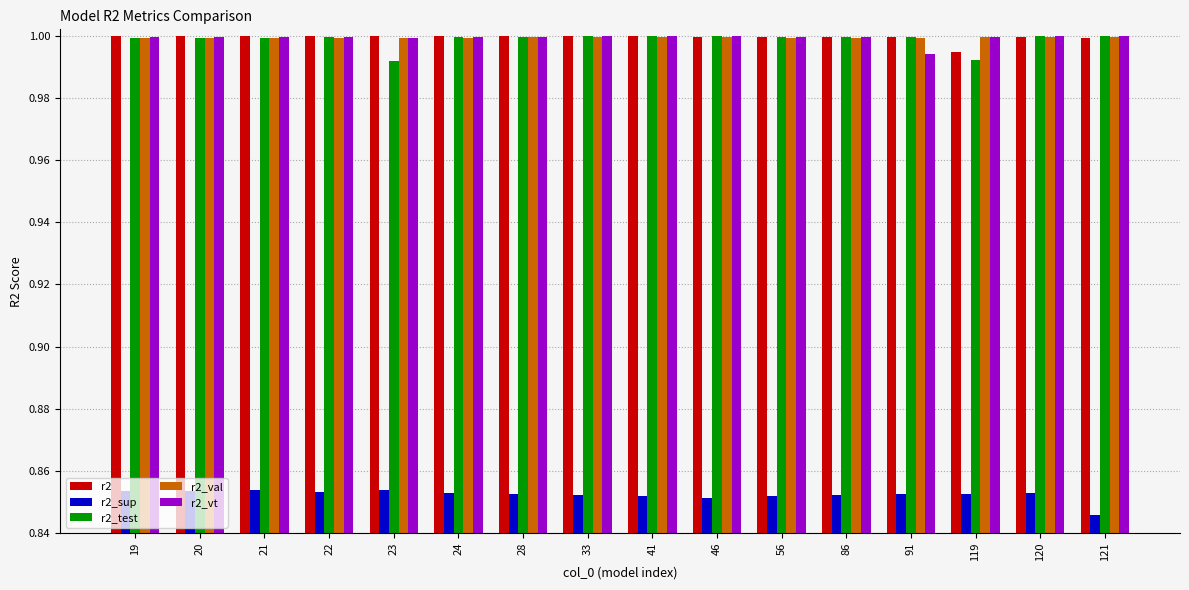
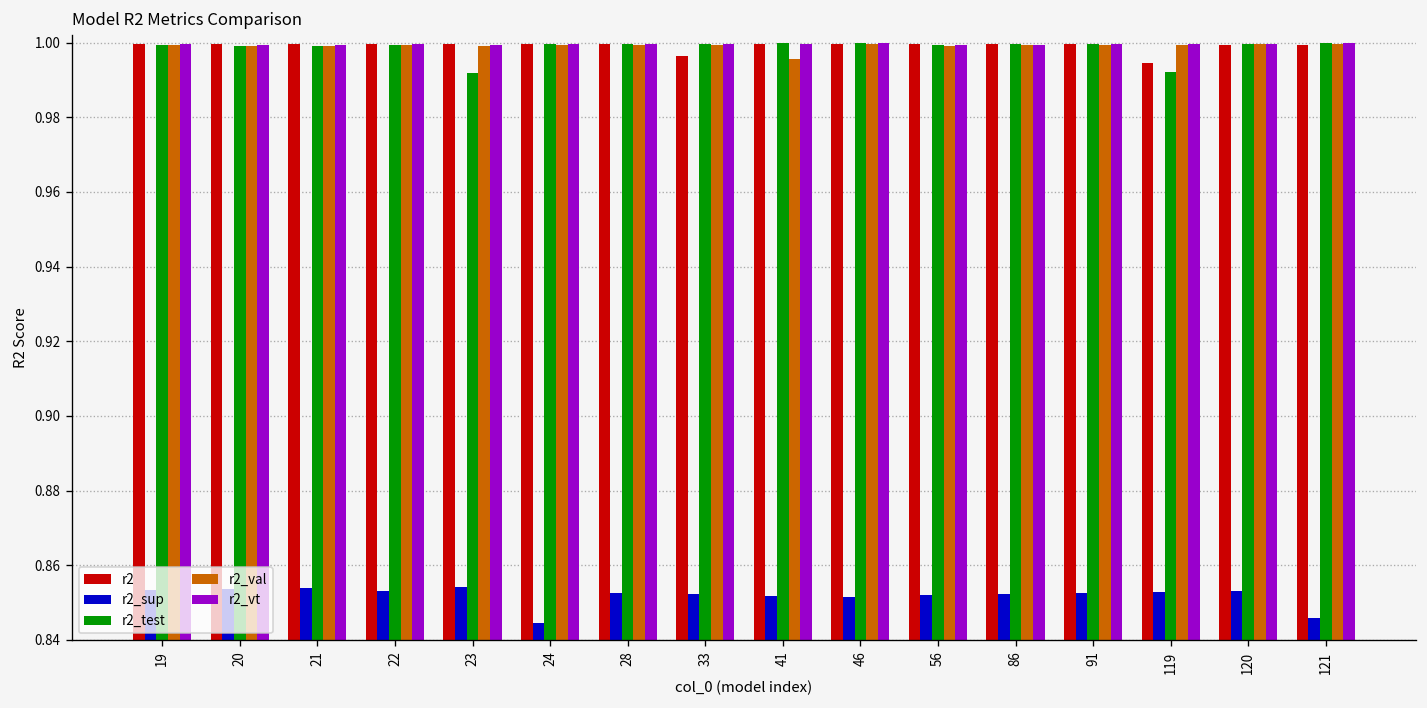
r2_sup, 24: 0.853 -> 0.845
r2, 33: 1.000 -> 0.996
r2_val, 41: 0.999 -> 0.996
r2_vt, 91: 0.994 -> 1.000
